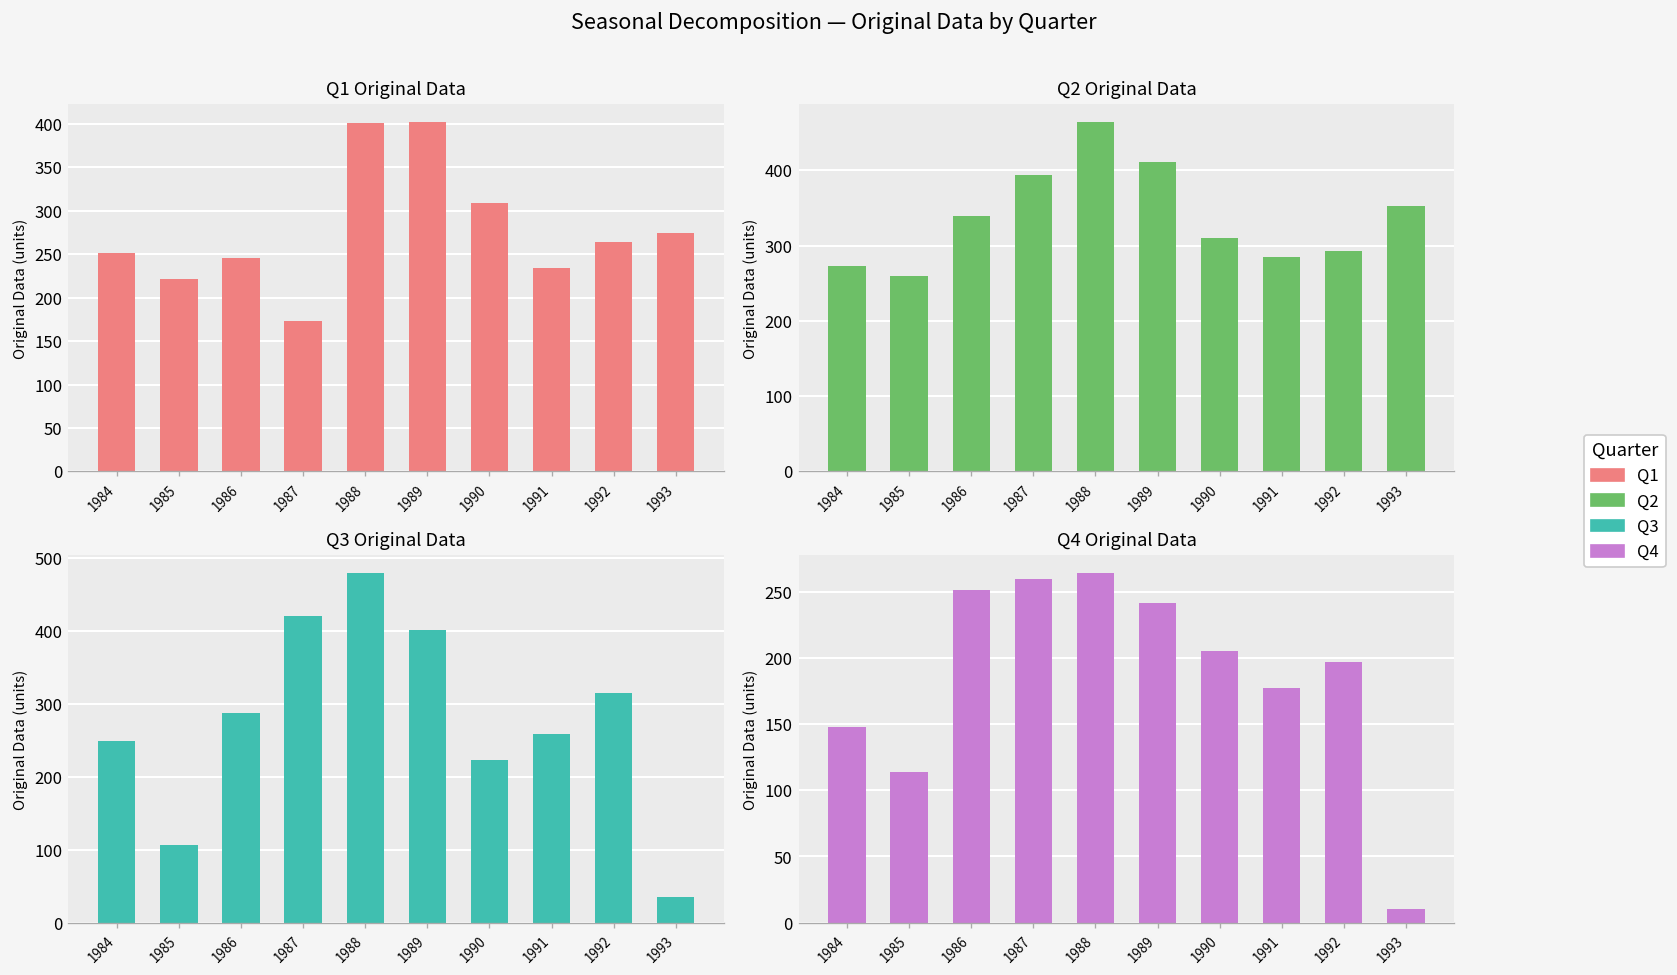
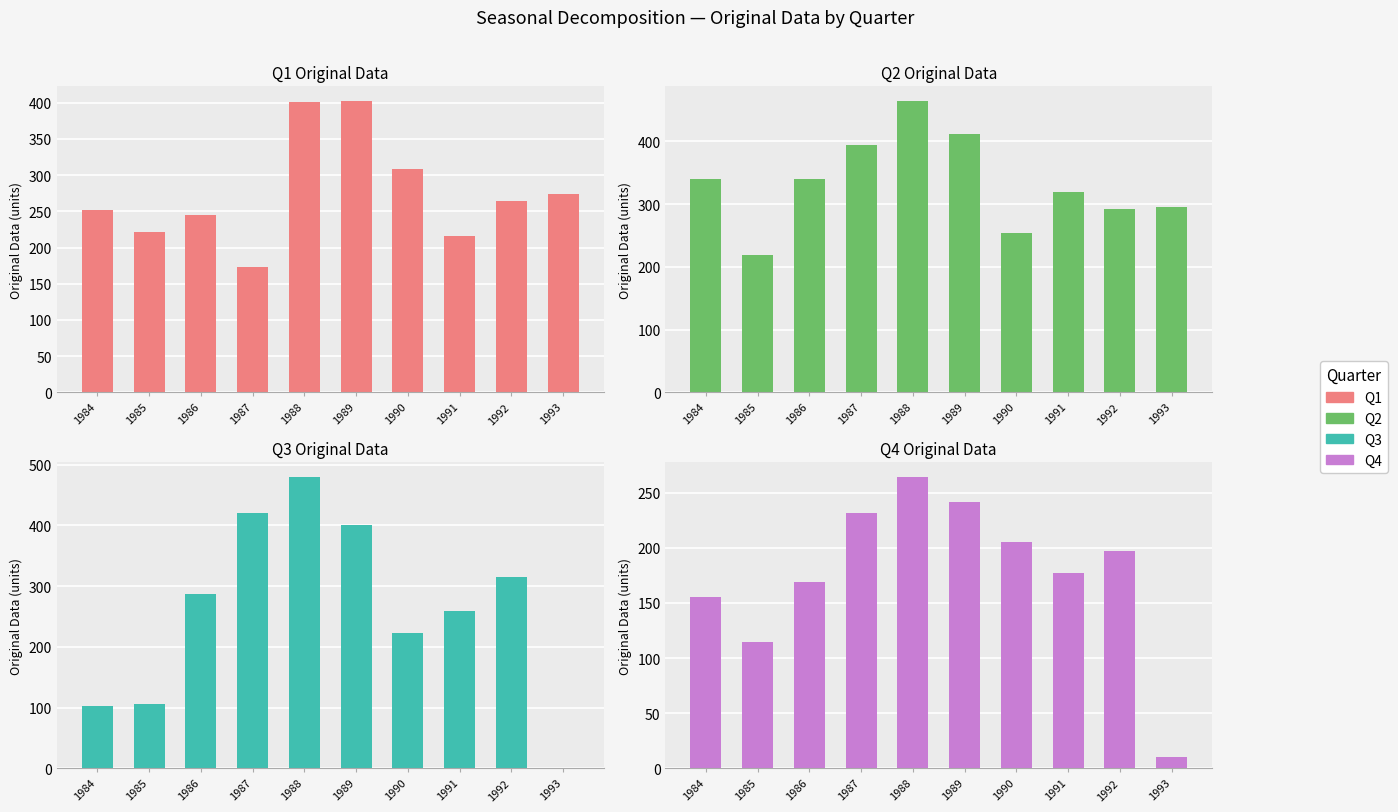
Q1 Original Data, 1991: 230 -> 220
Q2 Original Data, 1984: 270 -> 340
Q2 Original Data, 1985: 260 -> 220
Q2 Original Data, 1990: 310 -> 250
Q2 Original Data, 1991: 290 -> 320
Q2 Original Data, 1993: 350 -> 300
Q3 Original Data, 1984: 250 -> 100
Q3 Original Data, 1993: 30 -> 0
Q4 Original Data, 1984: 148 -> 156
Q4 Original Data, 1986: 252 -> 169
Q4 Original Data, 1987: 260 -> 231
